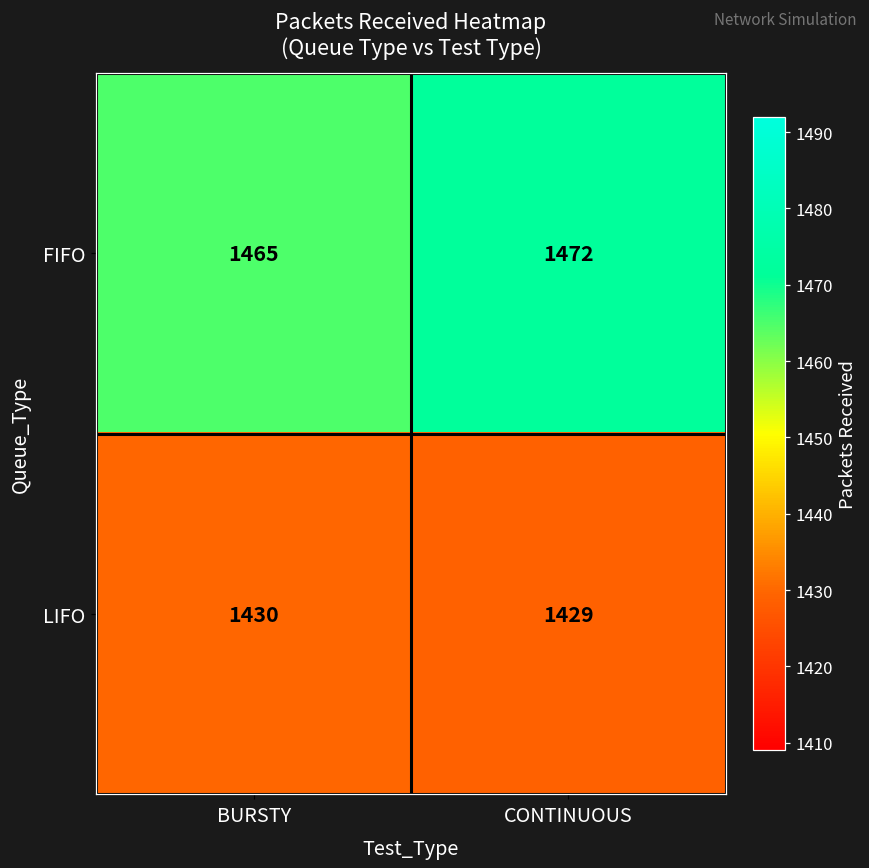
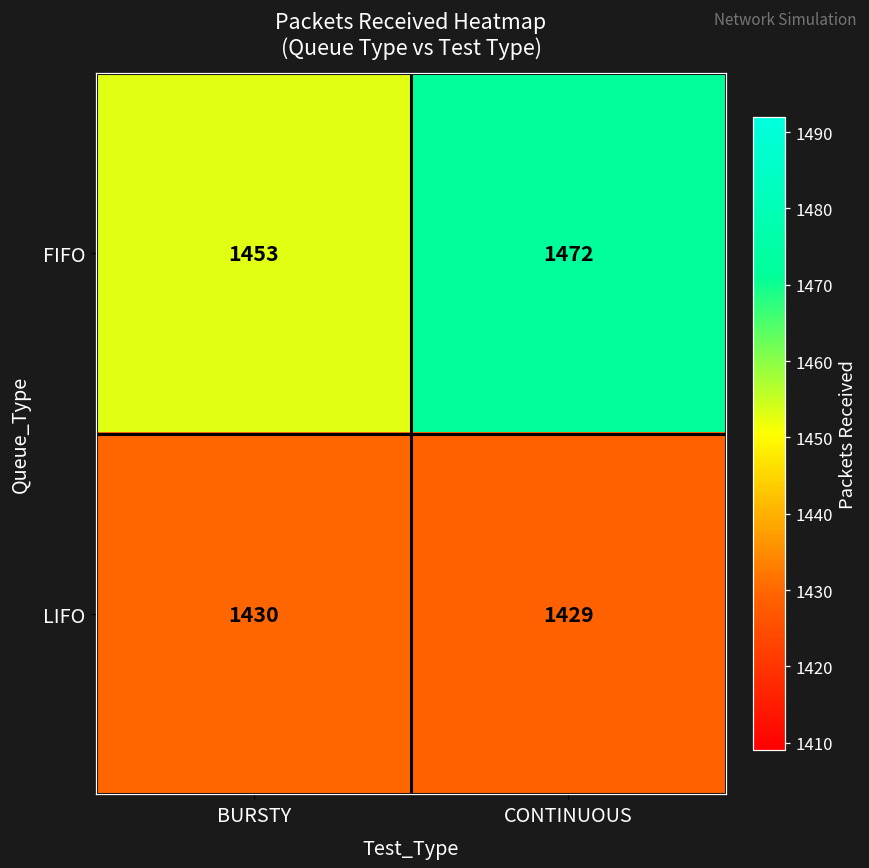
FIFO, BURSTY: 1465 -> 1453
